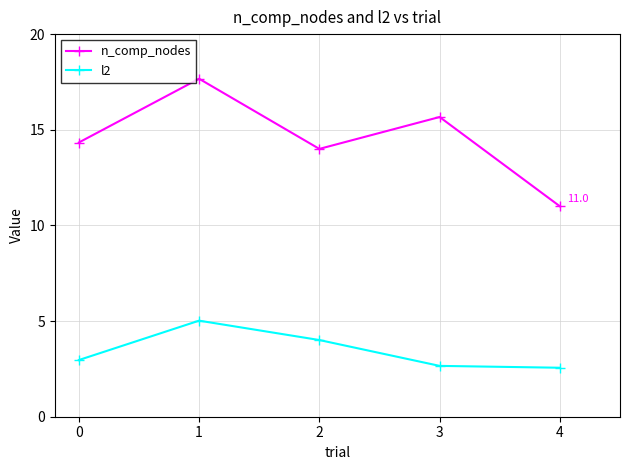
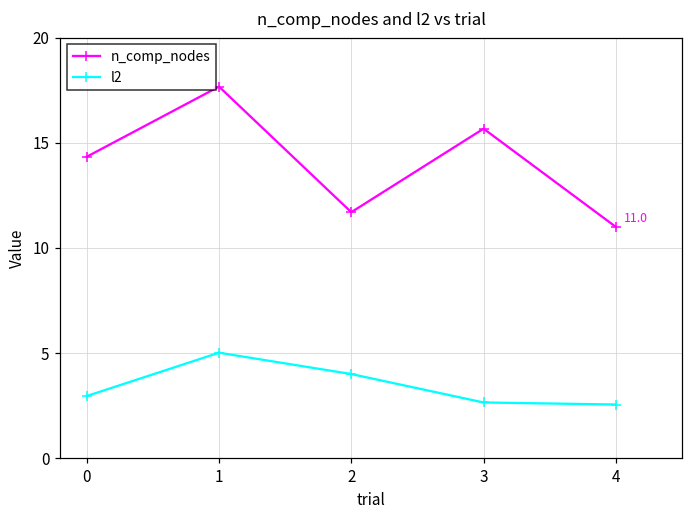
n_comp_nodes, 2: 14.0 -> 11.7
